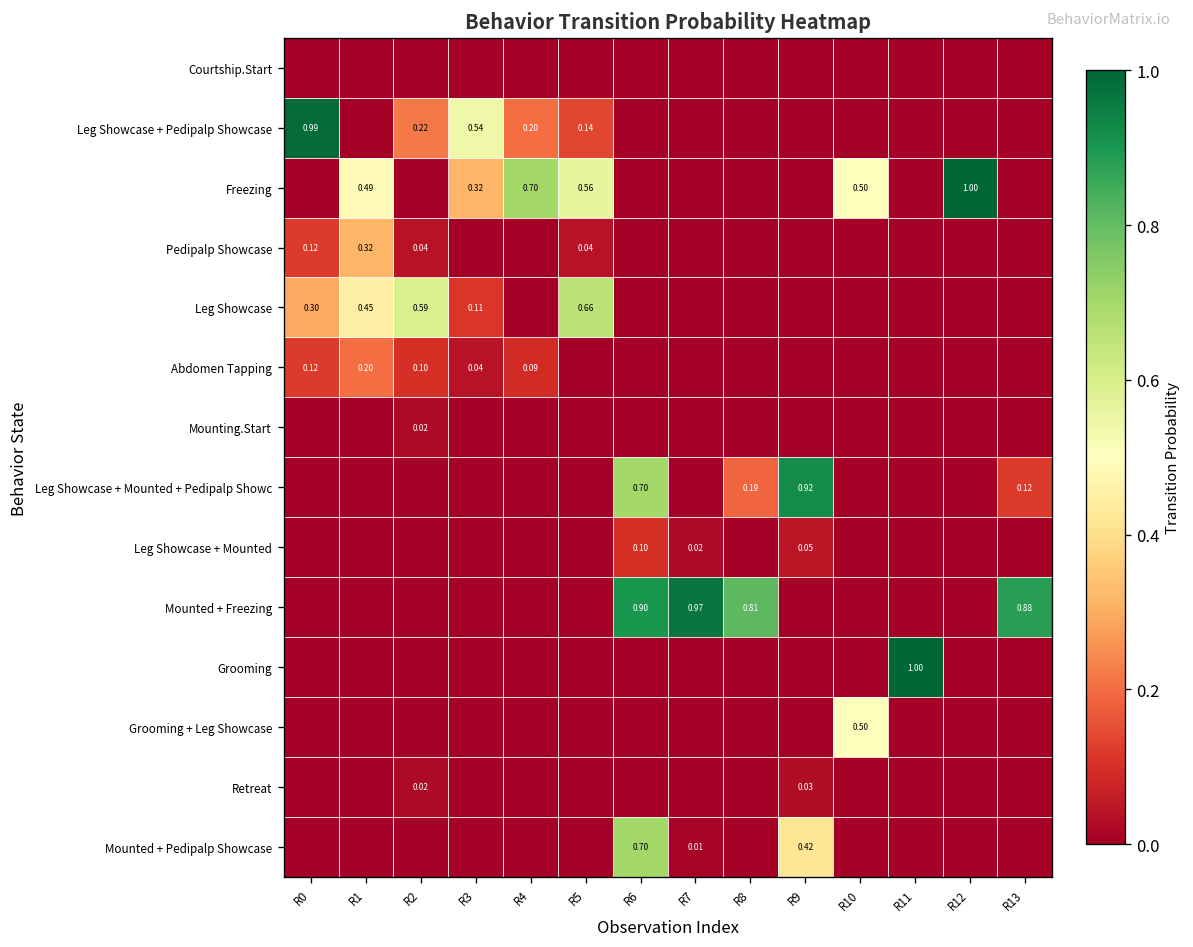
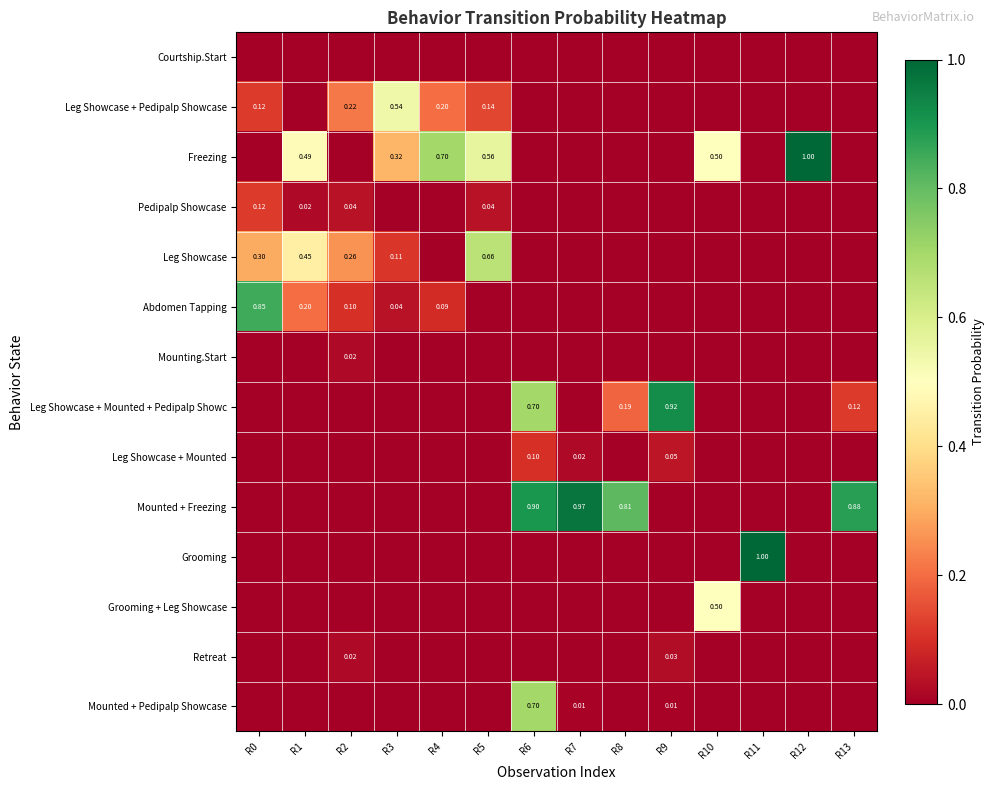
Leg Showcase + Pedipalp Showcase, R0: 0.99 -> 0.12
Pedipalp Showcase, R1: 0.32 -> 0.02
Leg Showcase, R2: 0.59 -> 0.26
Abdomen Tapping, R0: 0.12 -> 0.85
Mounted + Pedipalp Showcase, R9: 0.42 -> 0.01
